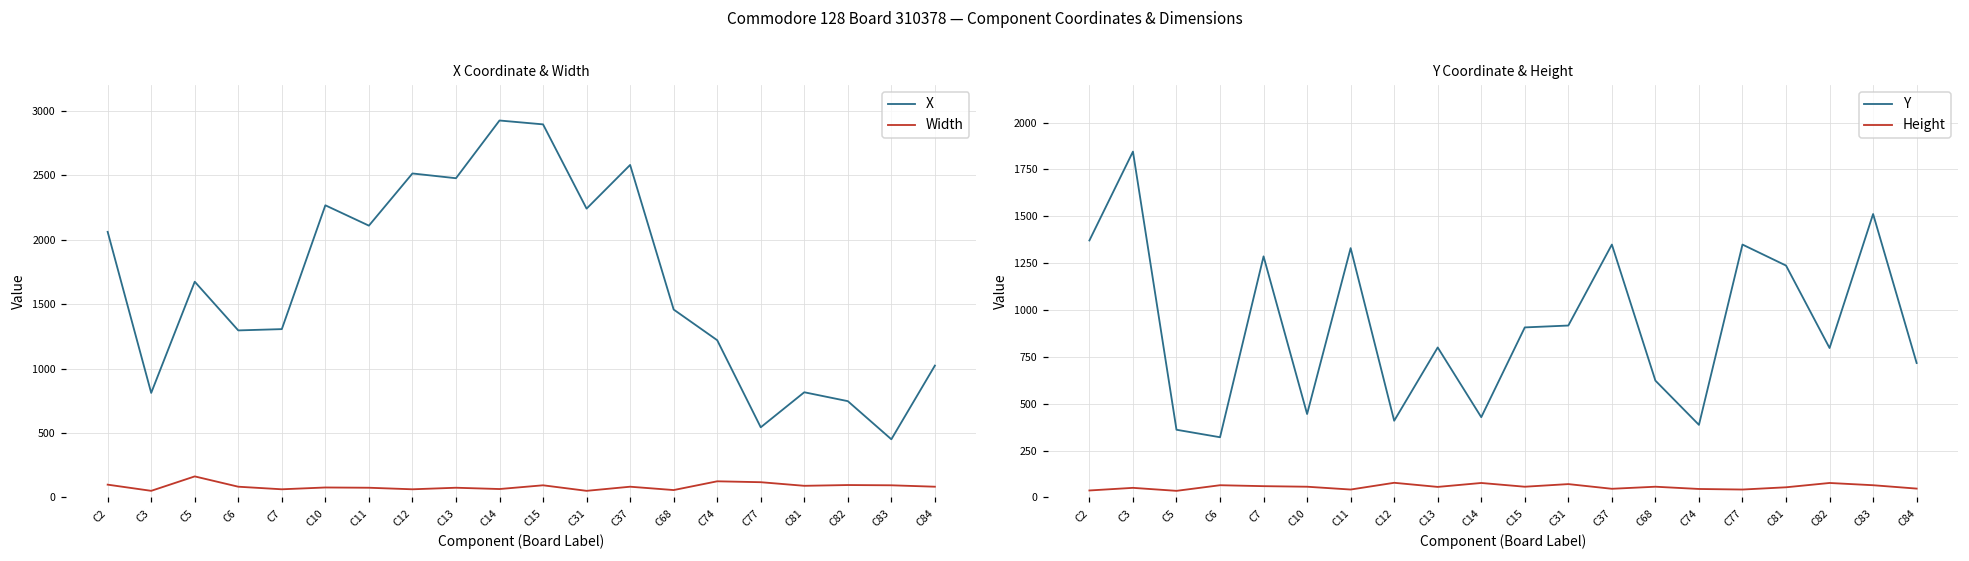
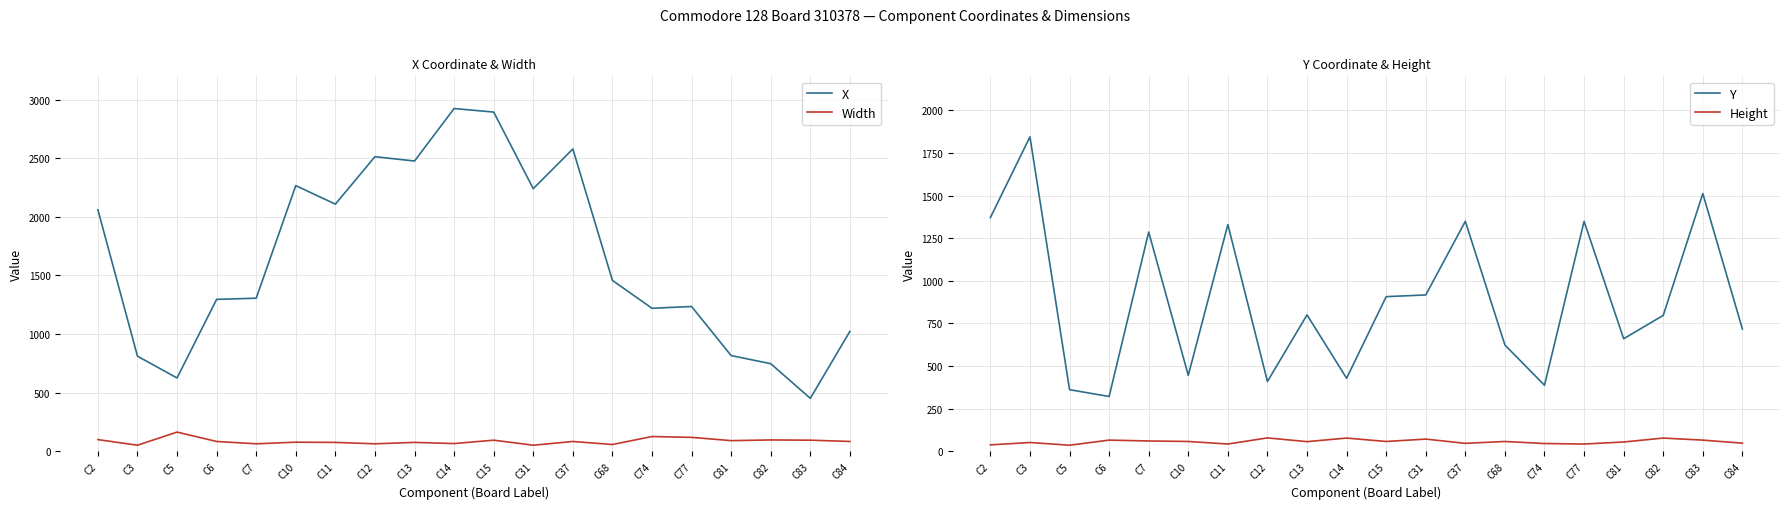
X Coordinate & Width, X, C5: 1670 -> 630
X Coordinate & Width, X, C77: 540 -> 1240
Y Coordinate & Height, Y, C81: 1240 -> 660
